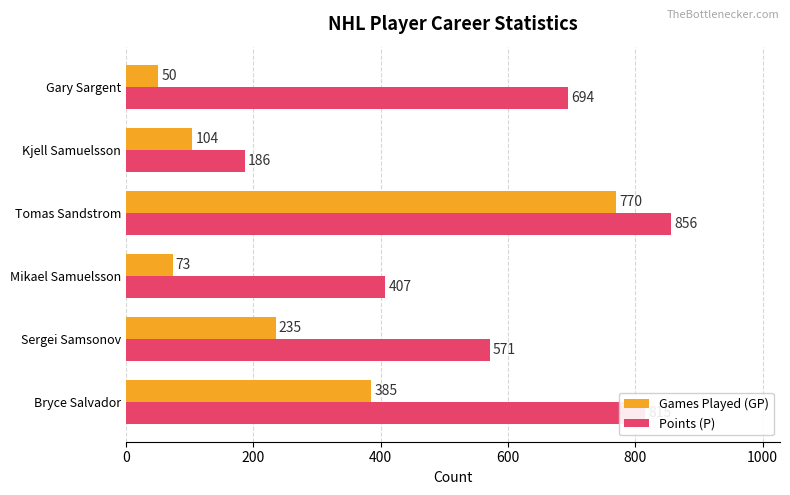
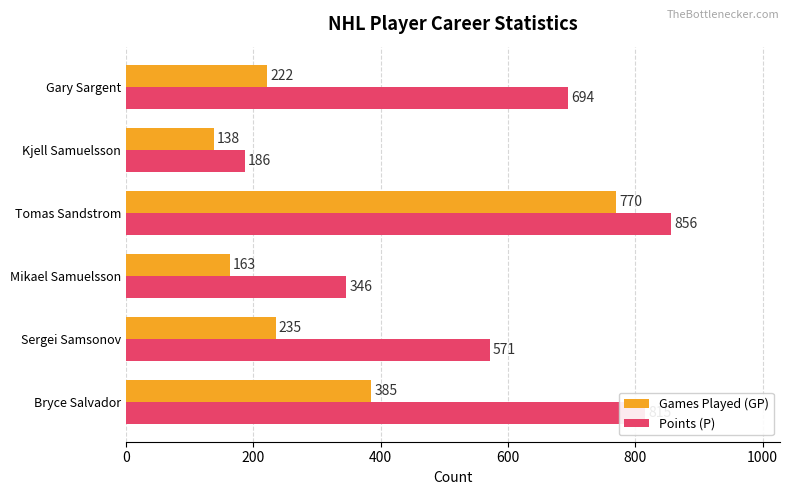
Games Played (GP), Gary Sargent: 50 -> 222
Games Played (GP), Kjell Samuelsson: 104 -> 138
Games Played (GP), Mikael Samuelsson: 73 -> 163
Points (P), Mikael Samuelsson: 407 -> 346
